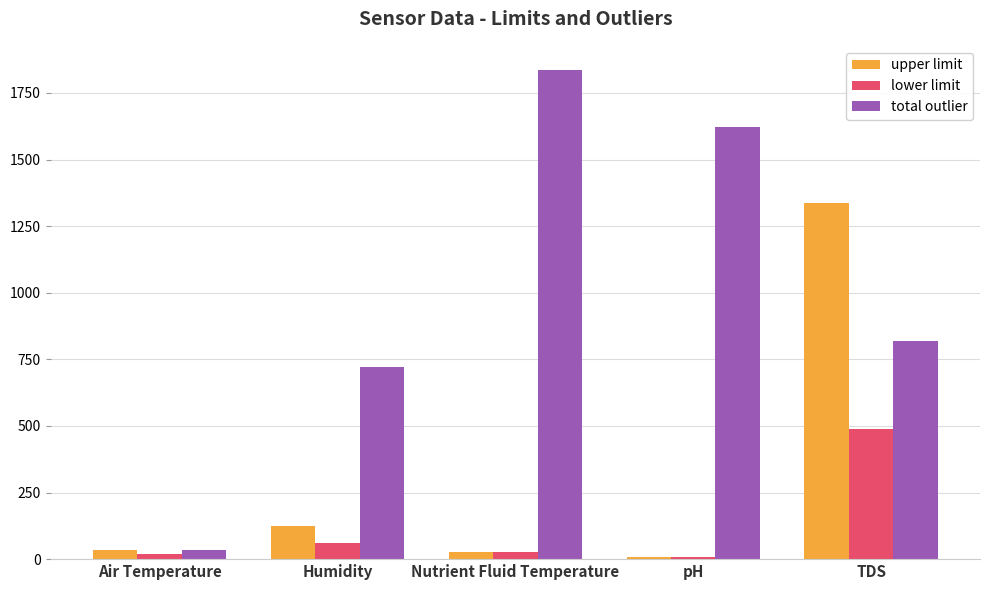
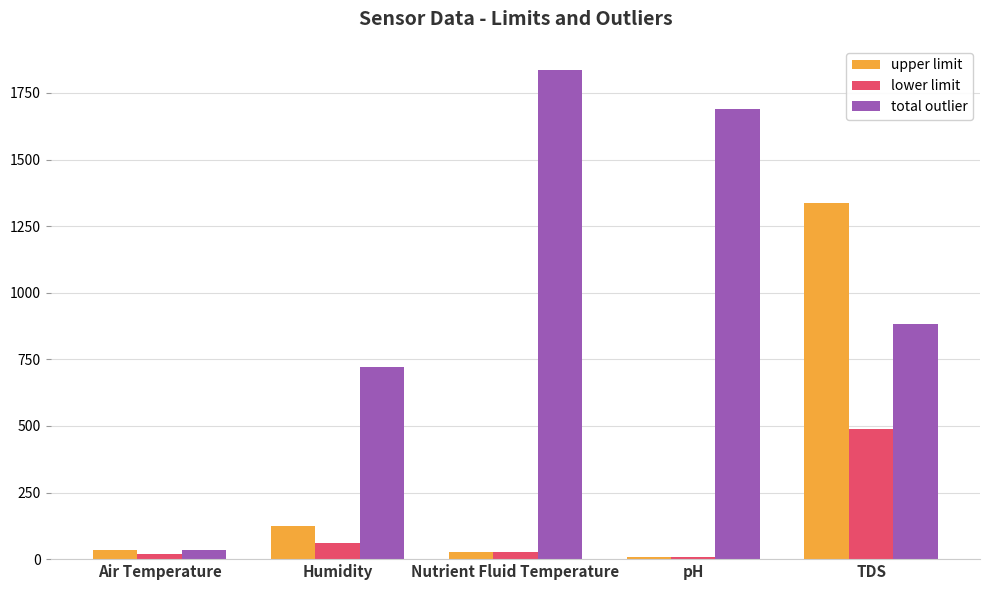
total outlier, pH: 1620 -> 1690
total outlier, TDS: 820 -> 880
